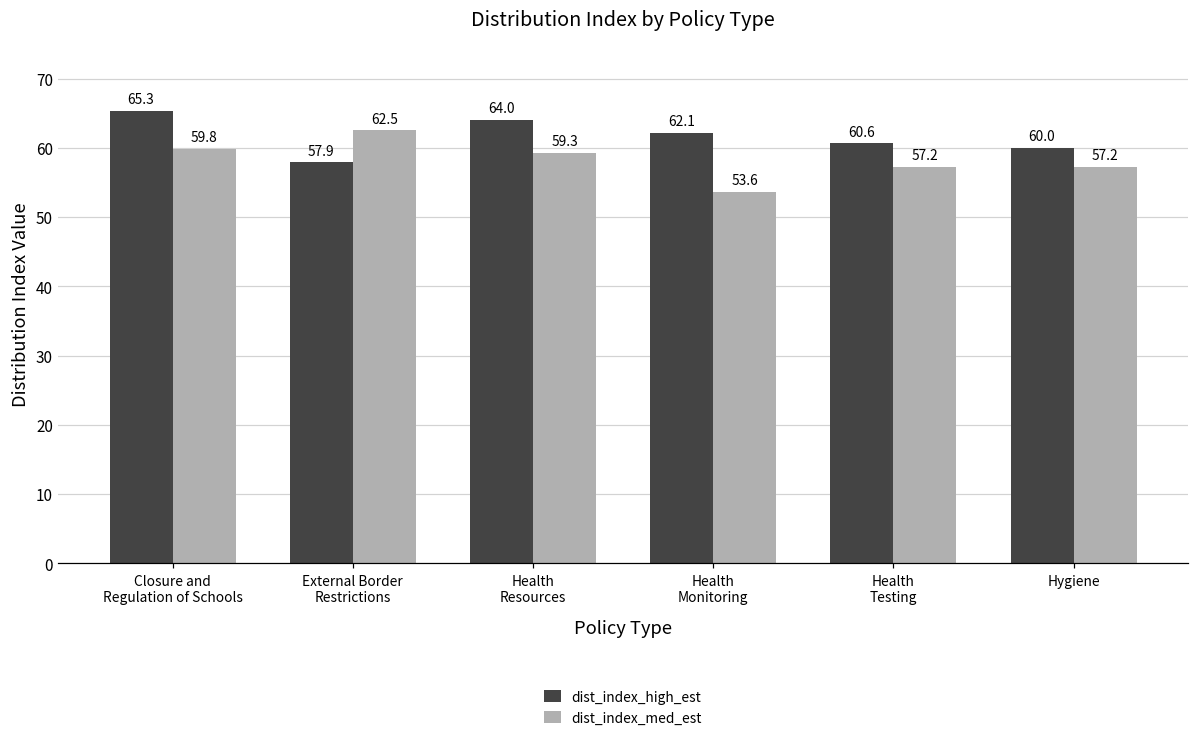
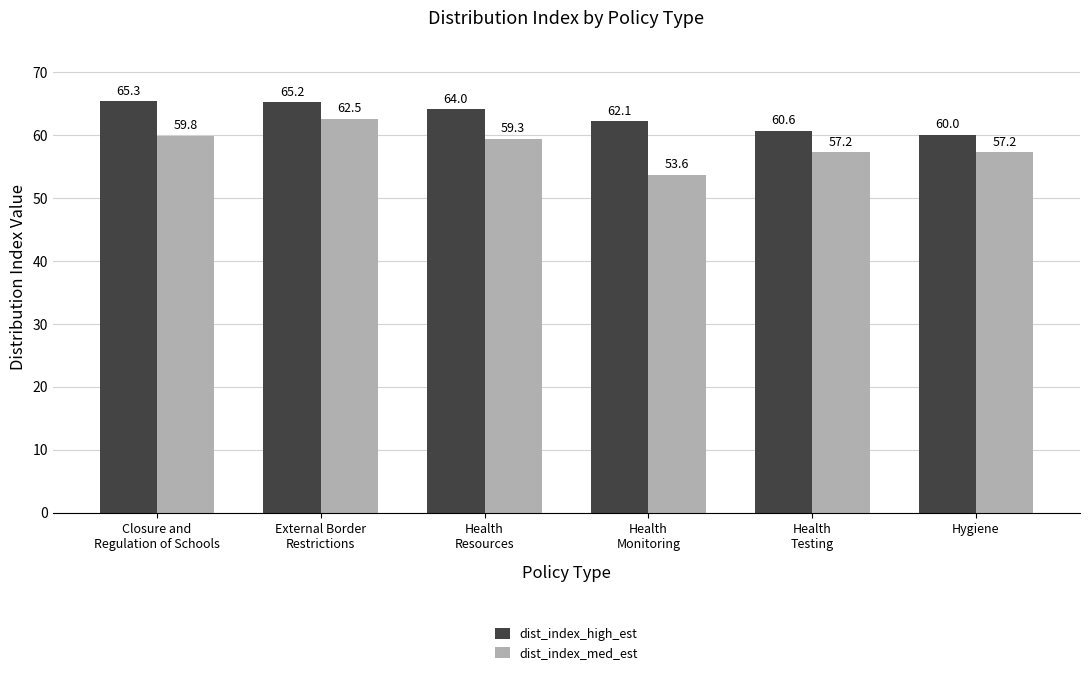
dist_index_high_est, External Border Restrictions: 57.9 -> 65.2
